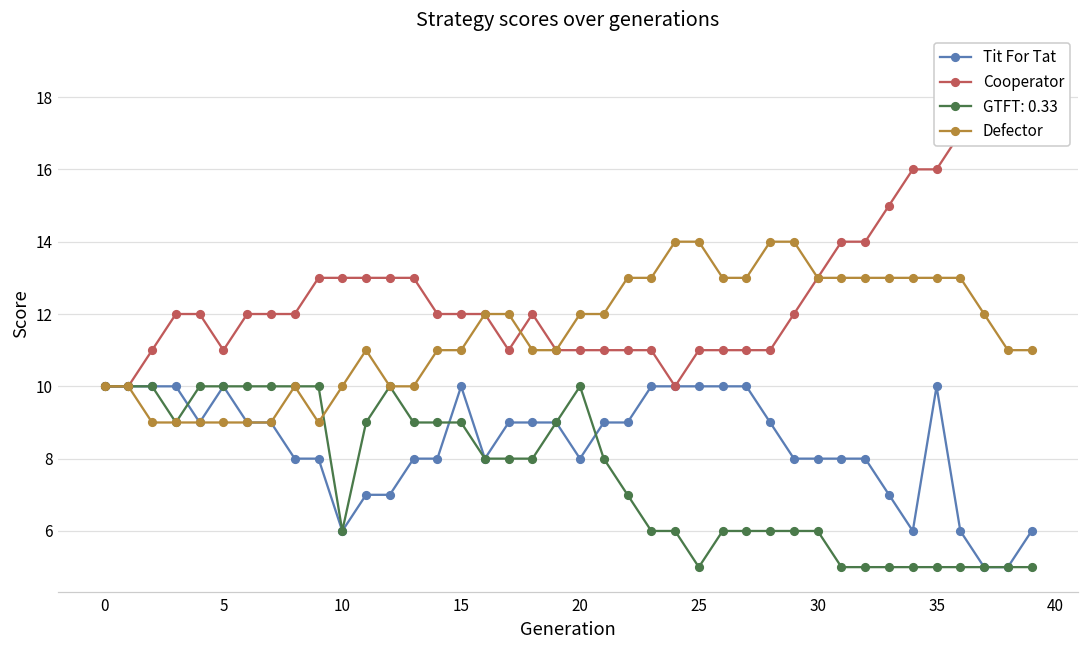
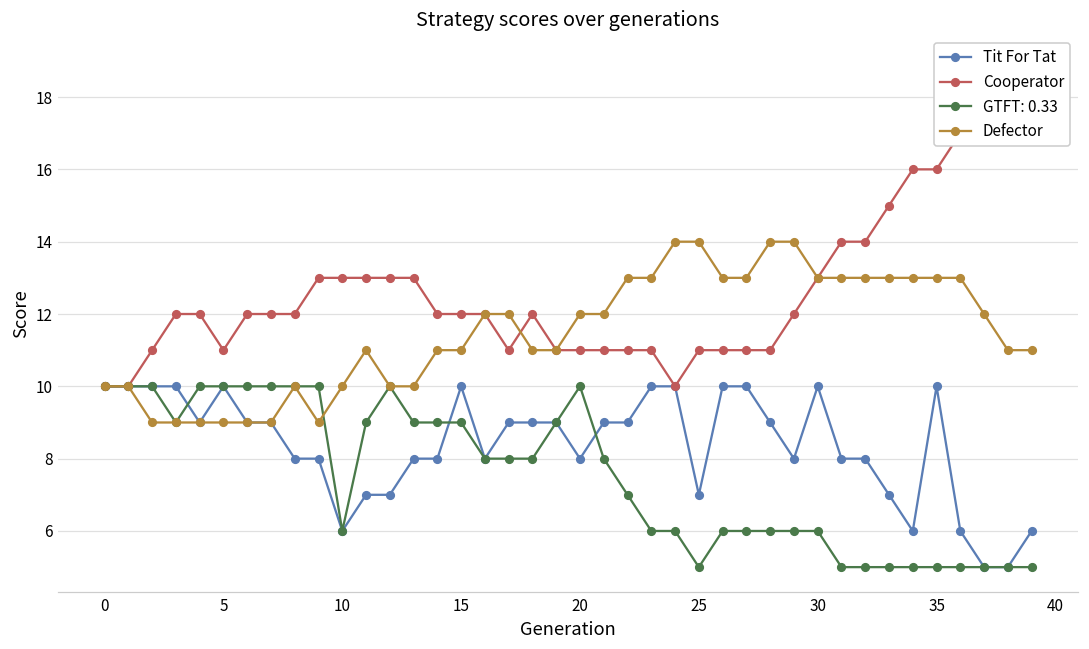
Tit For Tat, 25: 10 -> 7
Tit For Tat, 30: 8 -> 10
